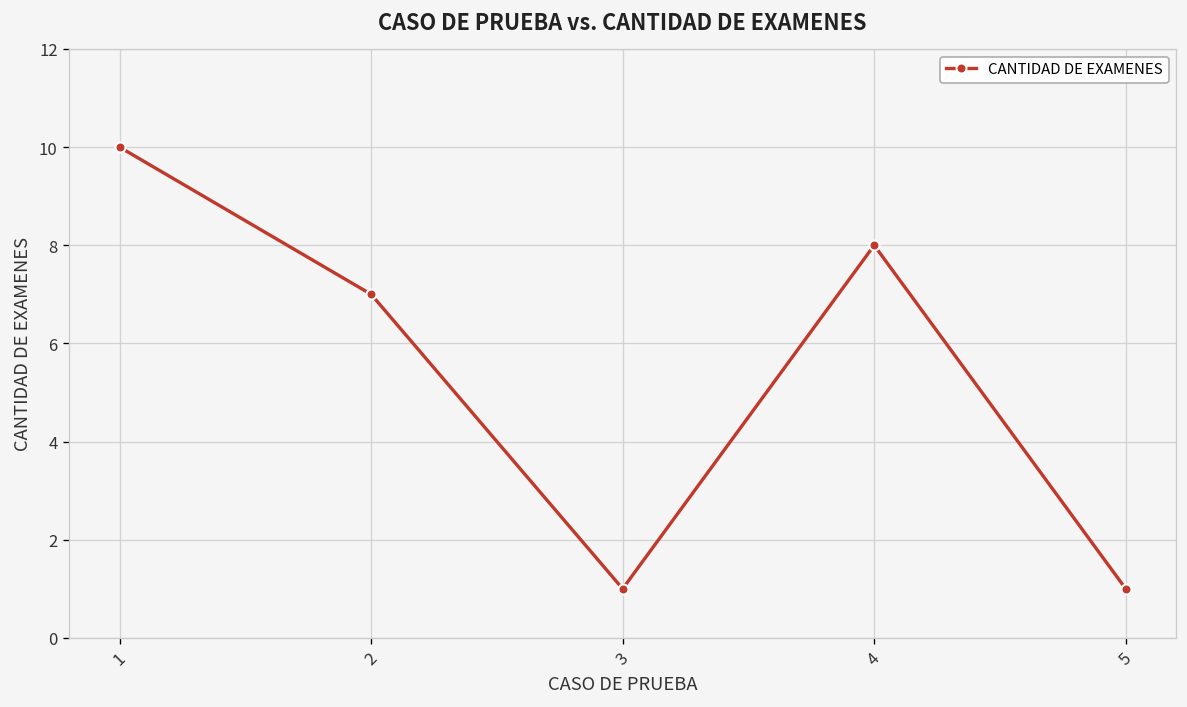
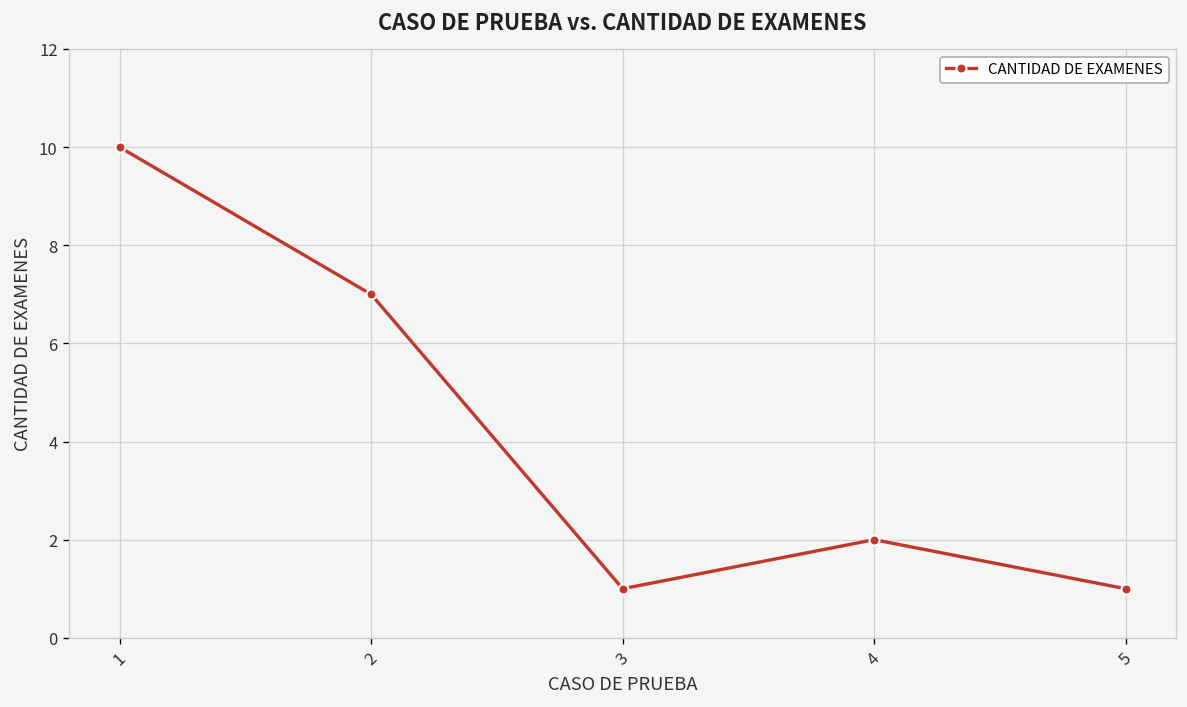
4: 8 -> 2
